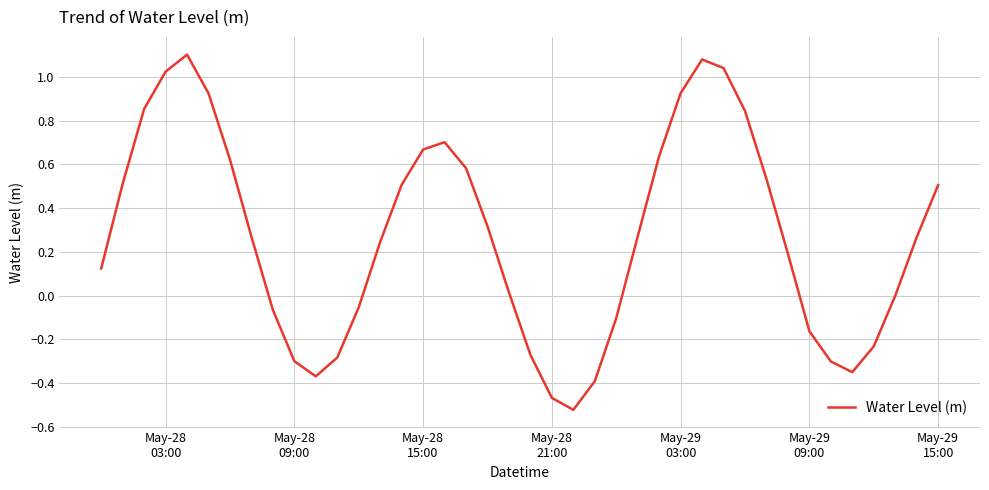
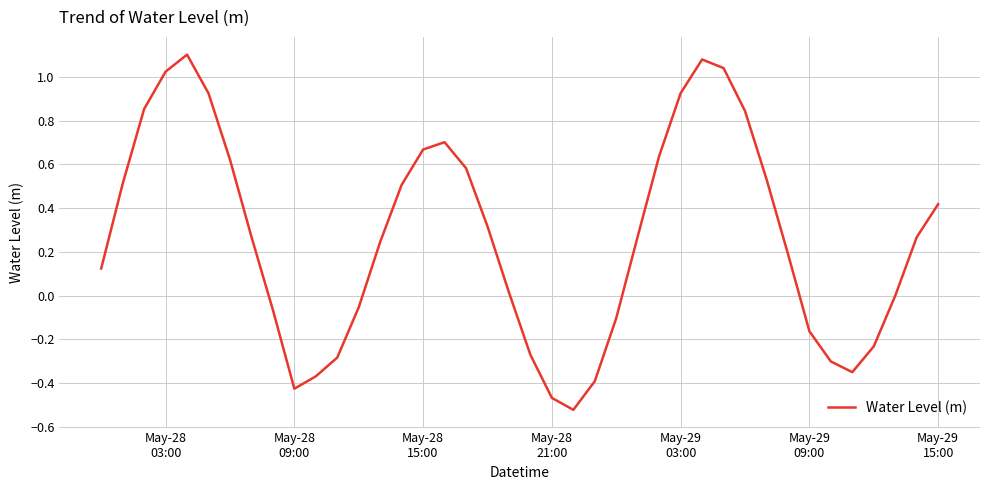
May-28 09:00: -0.30 -> -0.42
May-29 15:00: 0.51 -> 0.42
